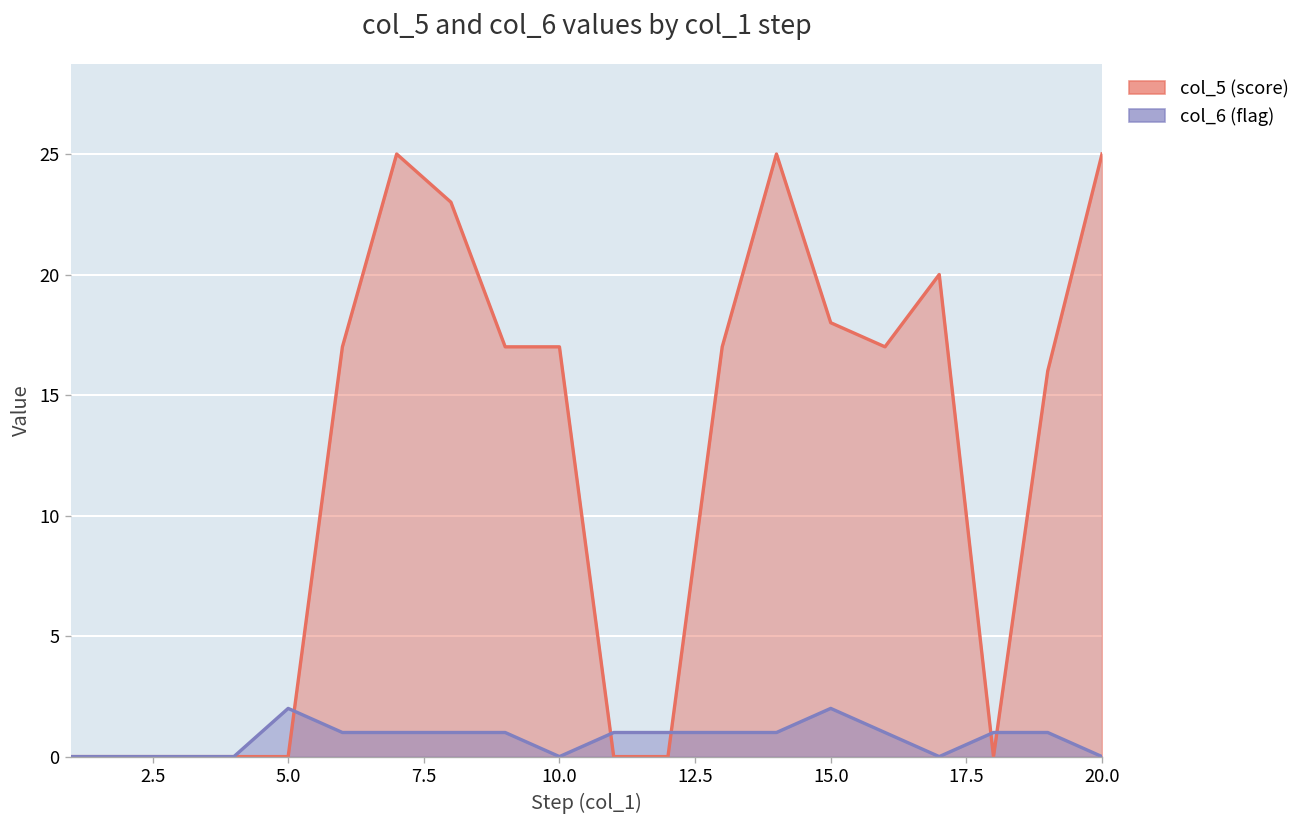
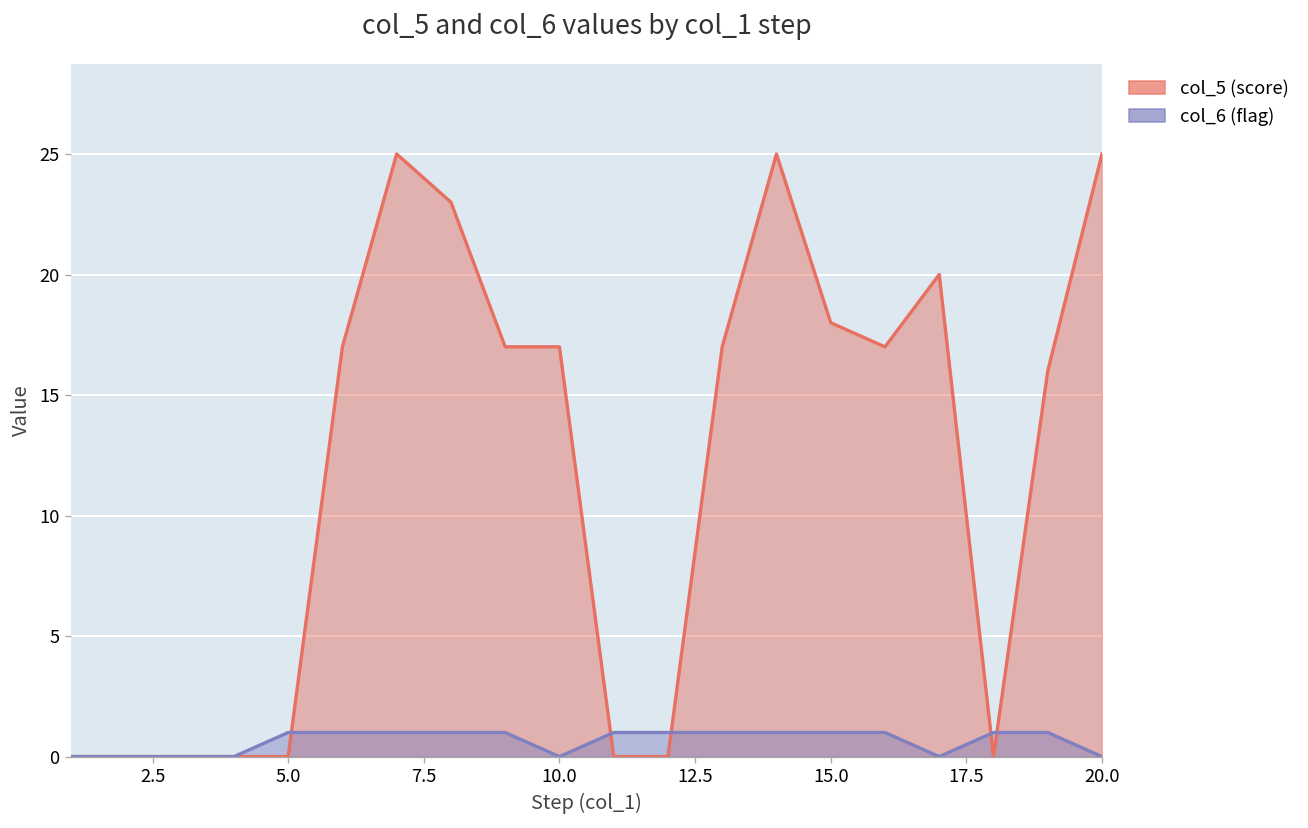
col_6 (flag), 5.0: 2 -> 1
col_6 (flag), 15.0: 2 -> 1
